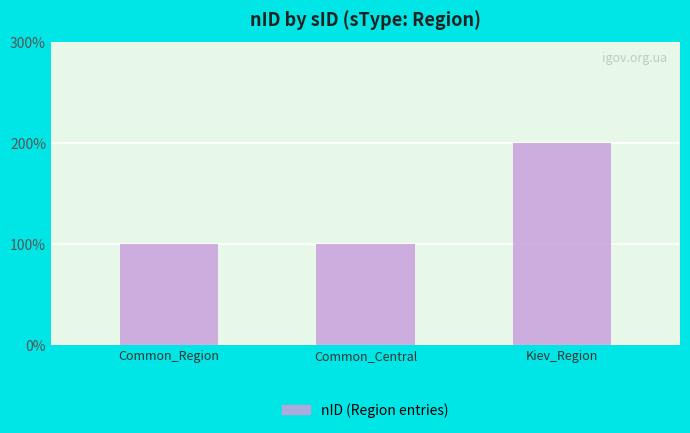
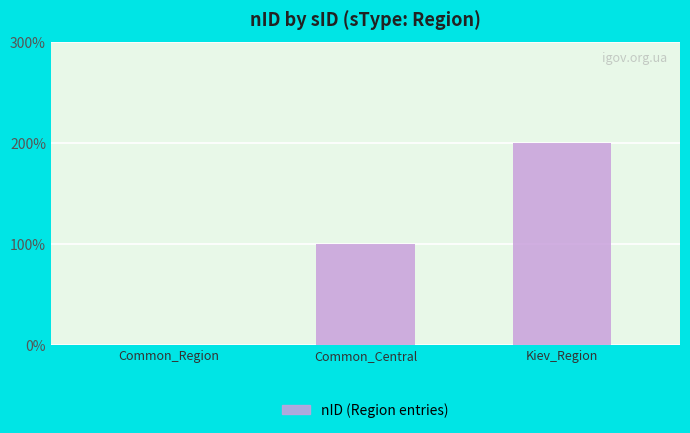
Common_Region: 100% -> 0%
